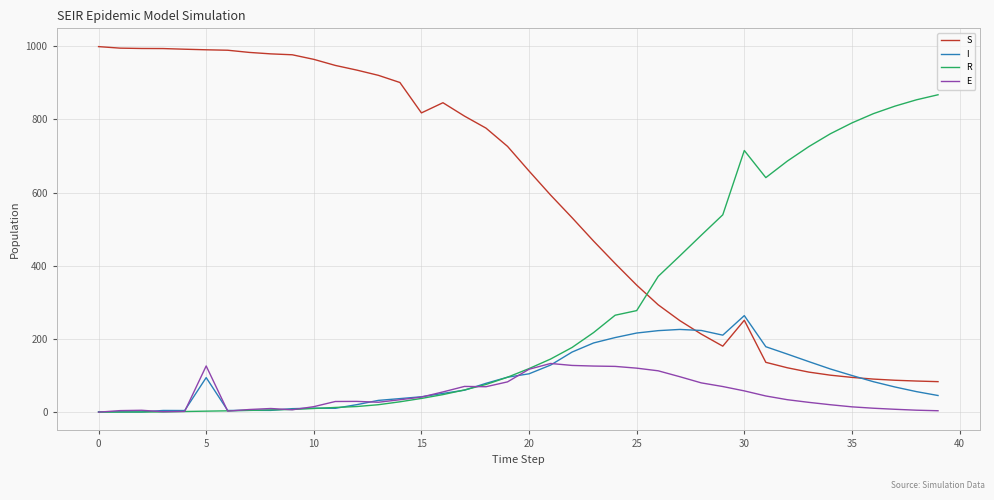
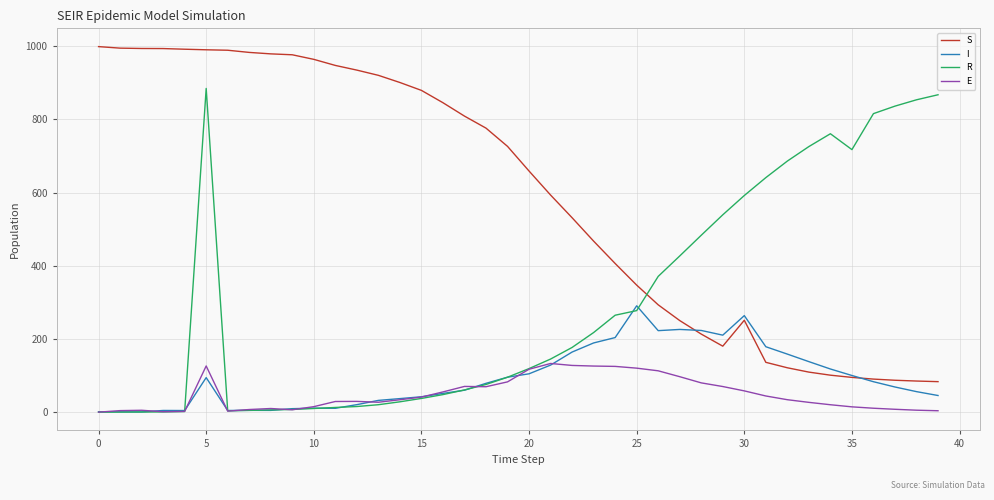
R, 5: 0 -> 880
S, 15: 820 -> 880
I, 25: 220 -> 290
R, 30: 720 -> 590
R, 35: 790 -> 720
